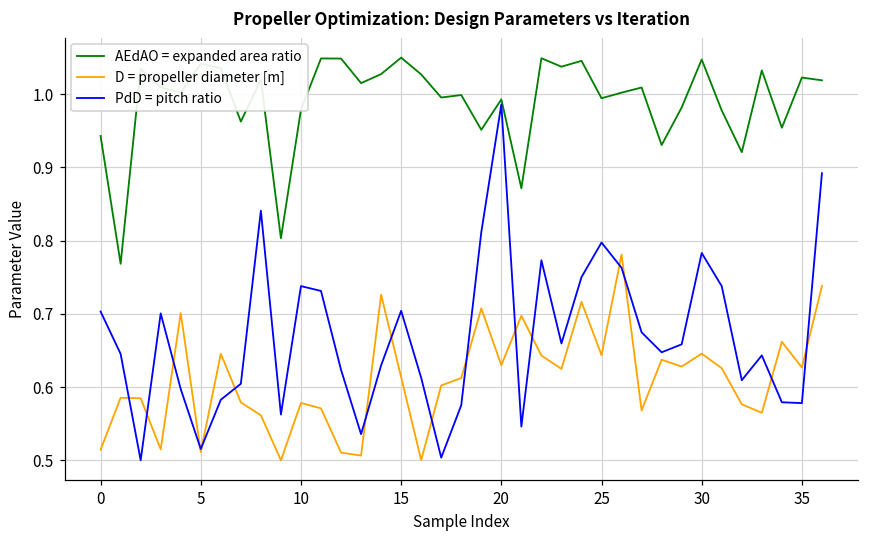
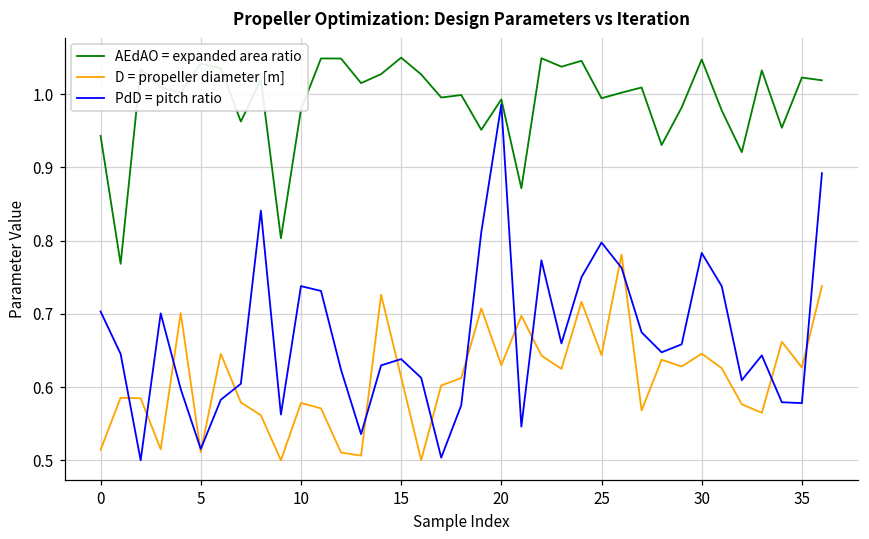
PdD = pitch ratio, 15: 0.70 -> 0.64
